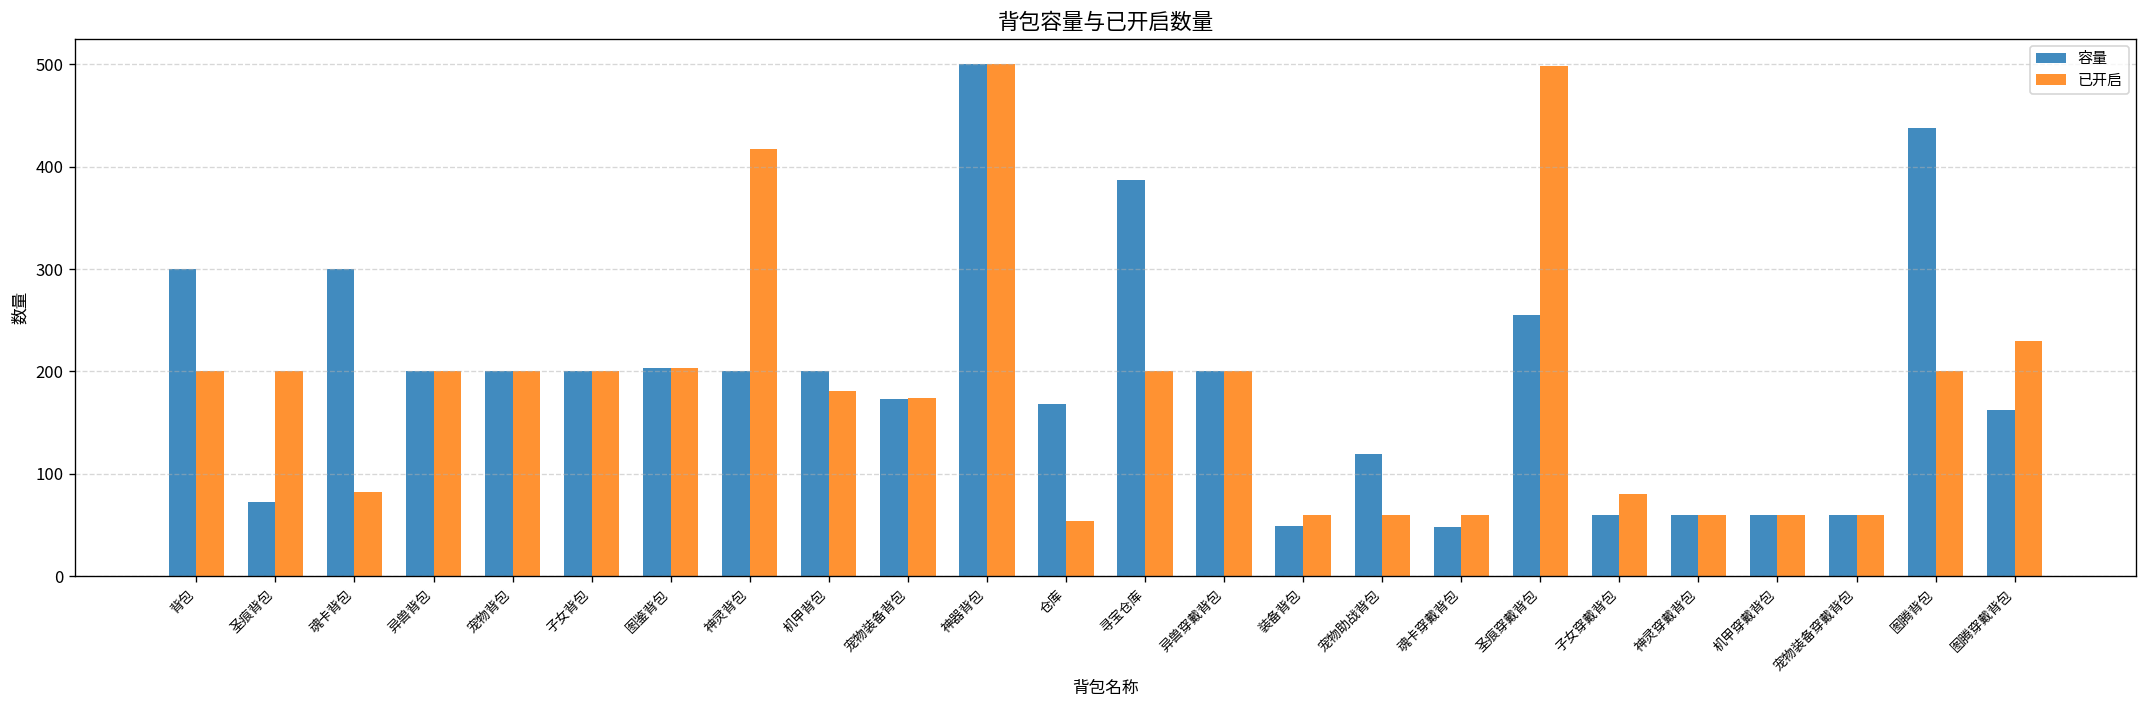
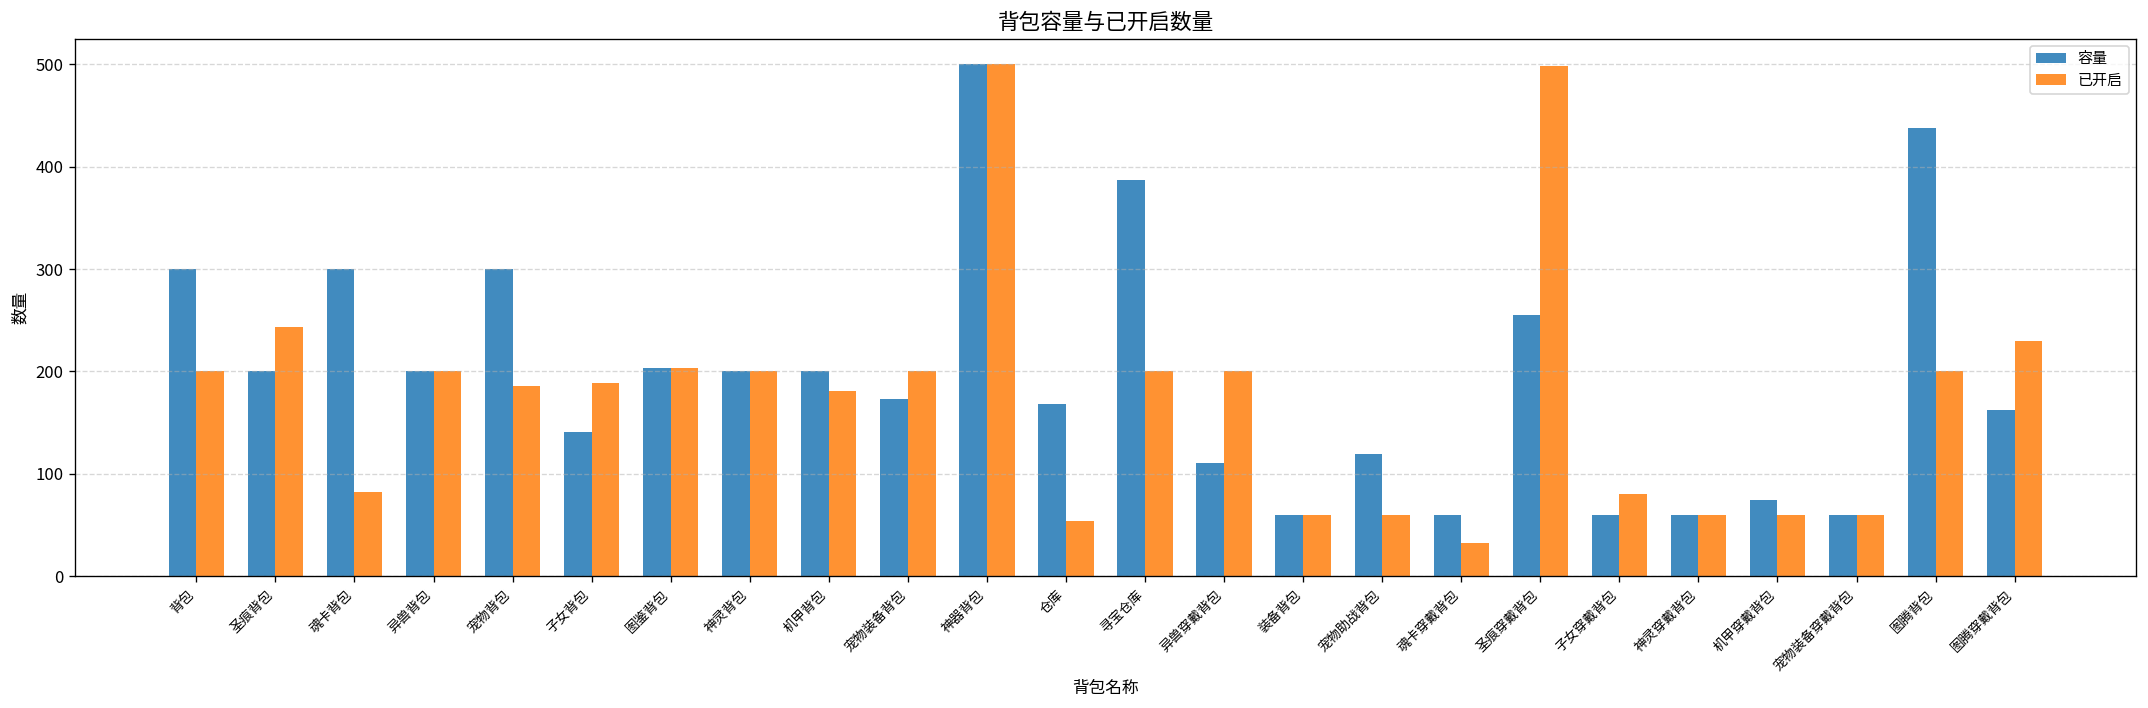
容量, 圣痕背包: 70 -> 200
已开启, 圣痕背包: 200 -> 240
容量, 宠物背包: 200 -> 300
已开启, 宠物背包: 200 -> 190
容量, 子女背包: 200 -> 140
已开启, 子女背包: 200 -> 190
已开启, 神灵背包: 420 -> 200
已开启, 宠物装备背包: 170 -> 200
容量, 异兽穿戴背包: 200 -> 110
容量, 装备背包: 50 -> 60
容量, 魂卡穿戴背包: 50 -> 60
已开启, 魂卡穿戴背包: 60 -> 30
容量, 机甲穿戴背包: 60 -> 70
